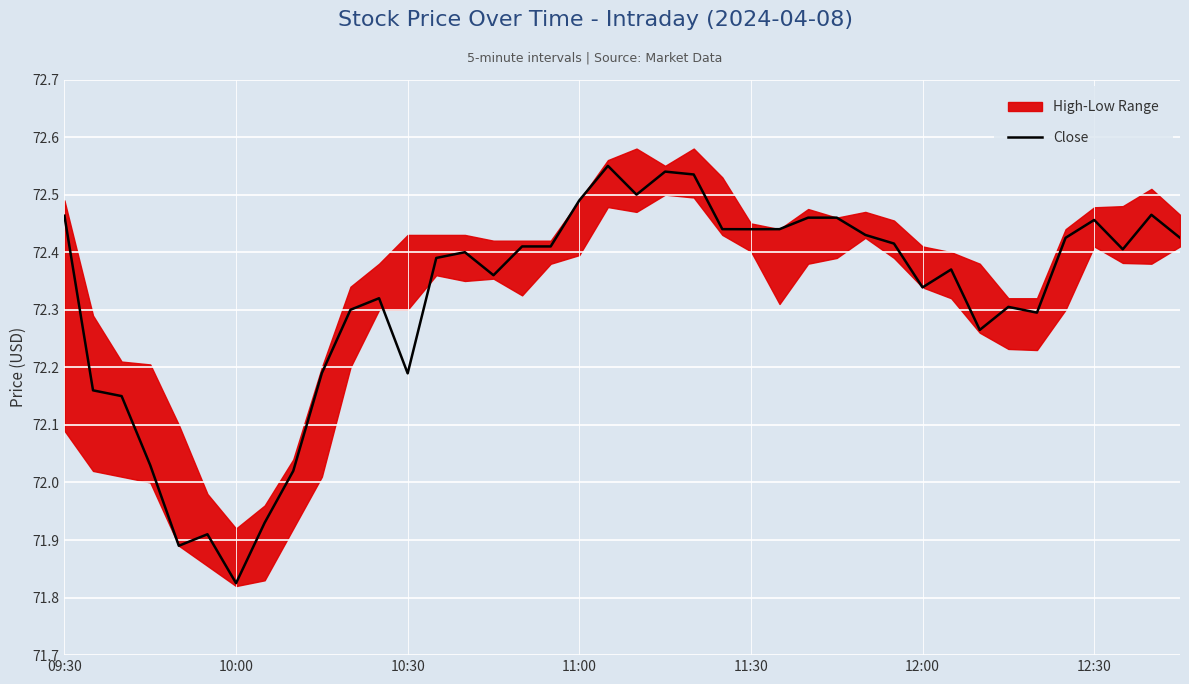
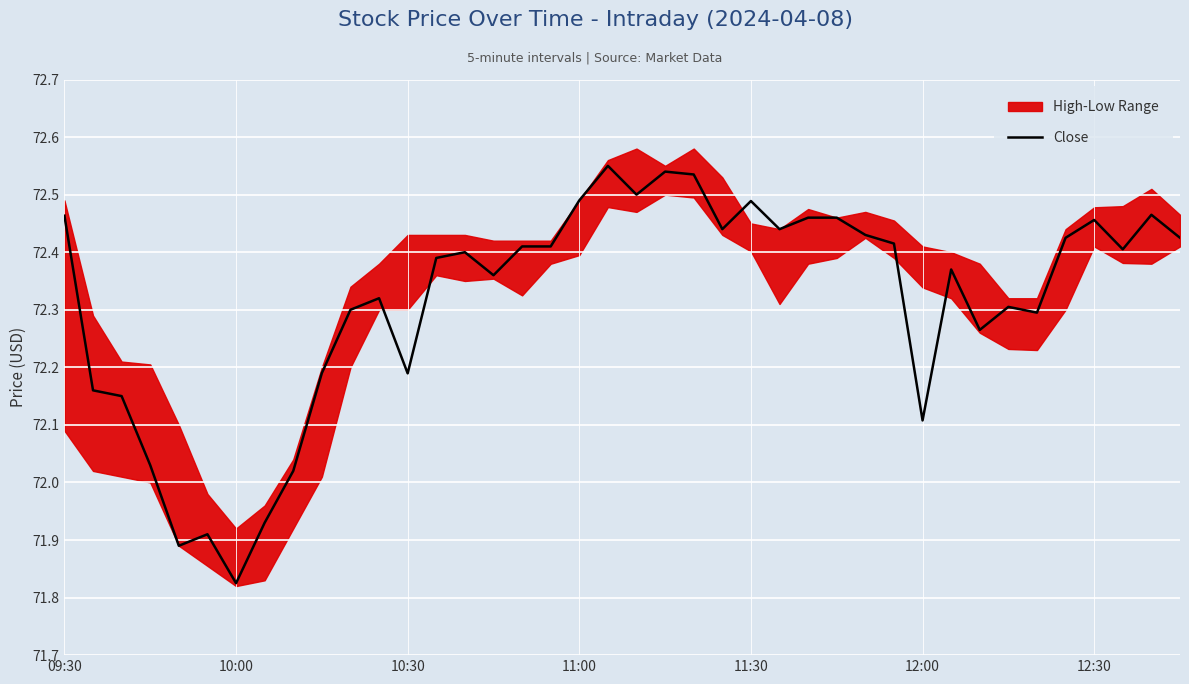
Close, 11:30: 72.44 -> 72.49
Close, 12:00: 72.34 -> 72.11
